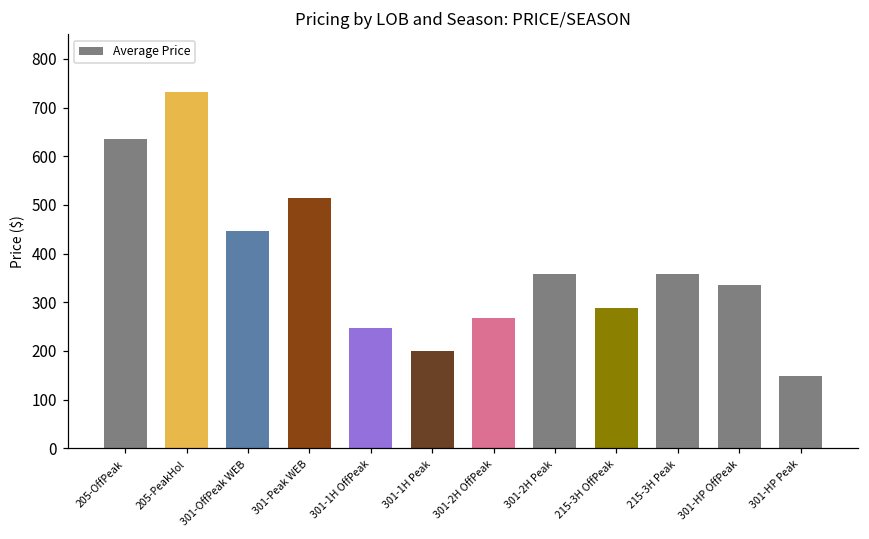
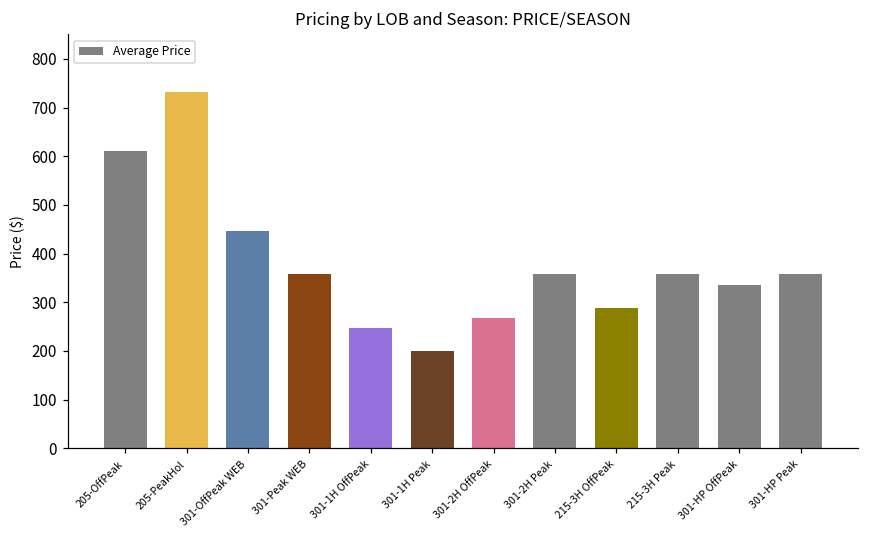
205-OffPeak: 640 -> 610
301-Peak WEB: 510 -> 360
301-HP Peak: 150 -> 360
